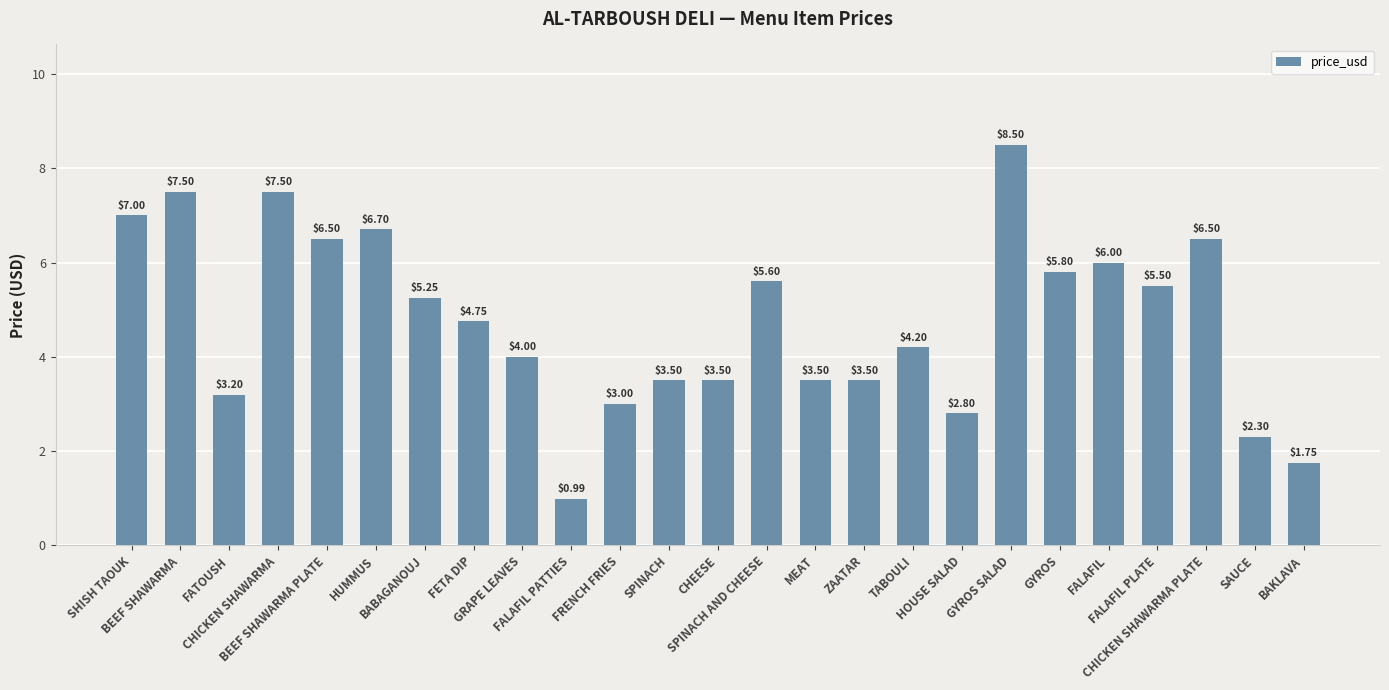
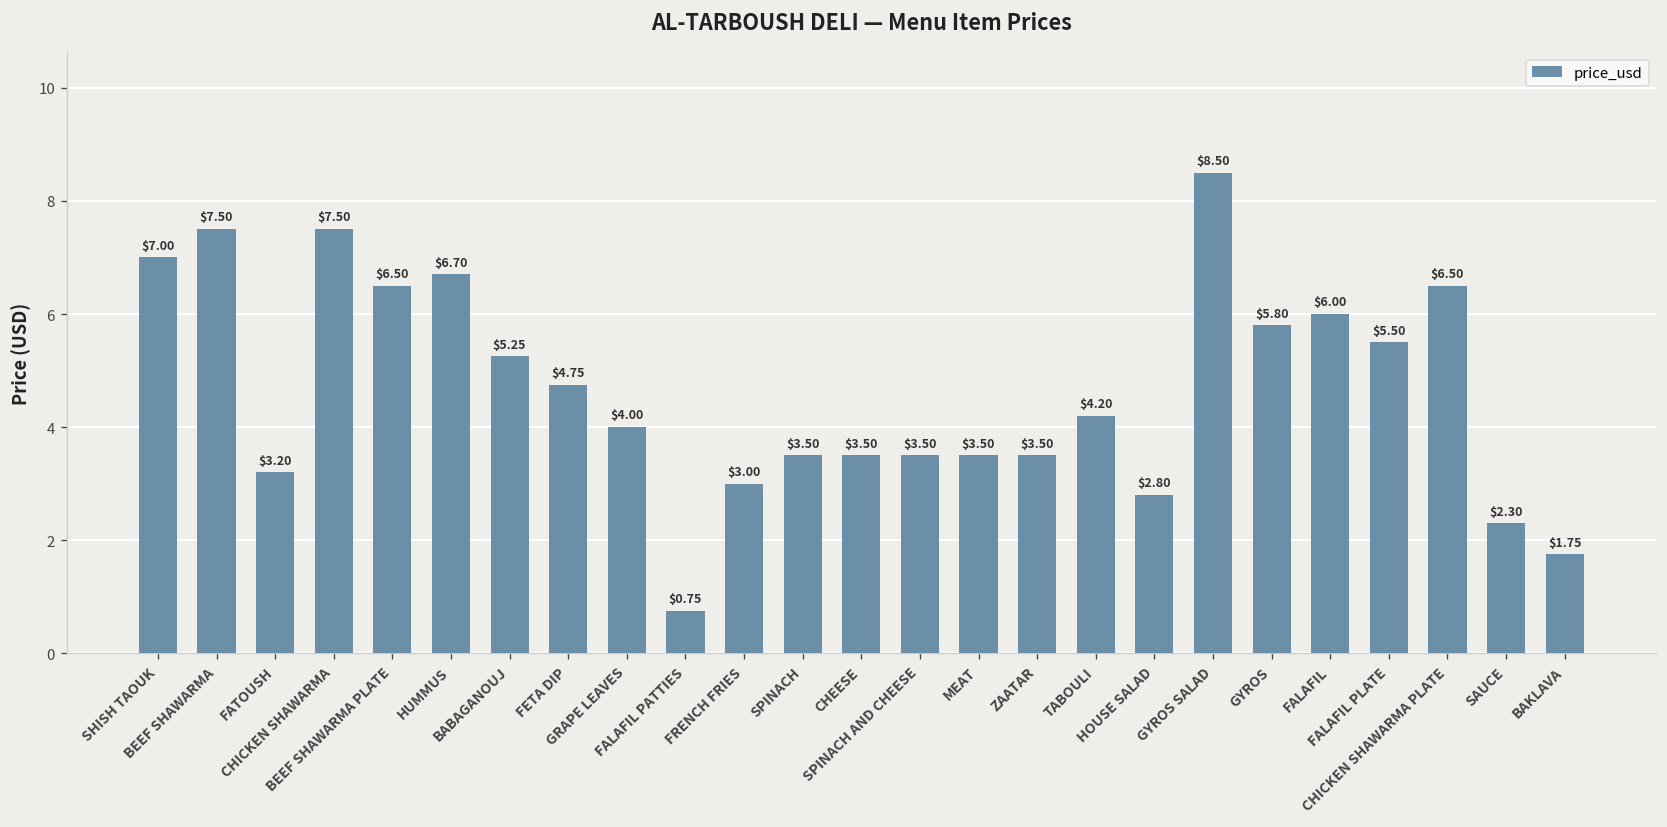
FALAFIL PATTIES: $0.99 -> $0.75
SPINACH AND CHEESE: $5.60 -> $3.50
